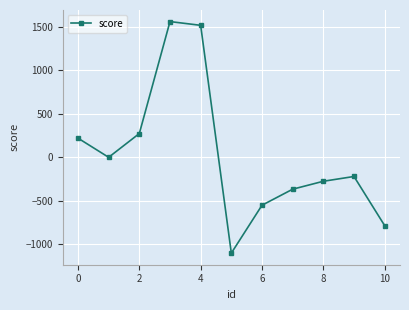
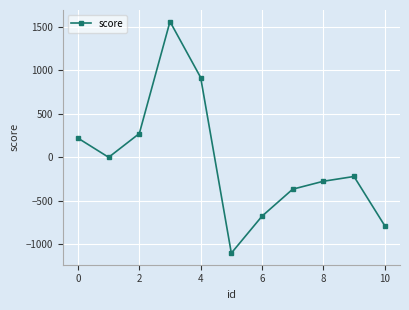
4: 1500 -> 900
6: -600 -> -700
